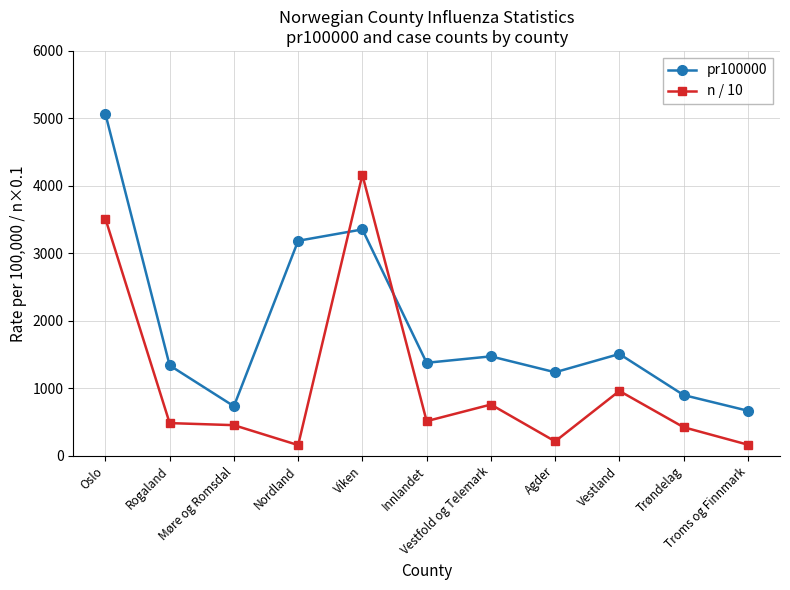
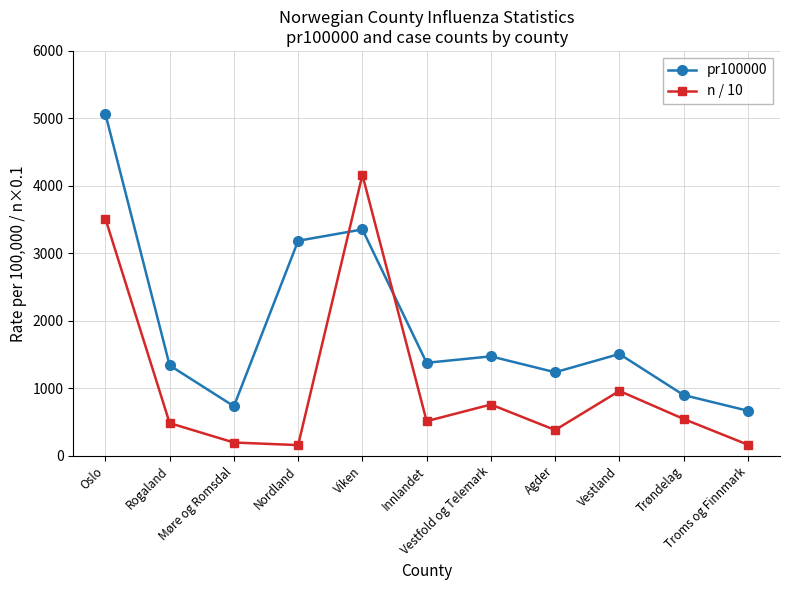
n / 10, Møre og Romsdal: 500 -> 200
n / 10, Agder: 200 -> 400
n / 10, Trøndelag: 400 -> 500
